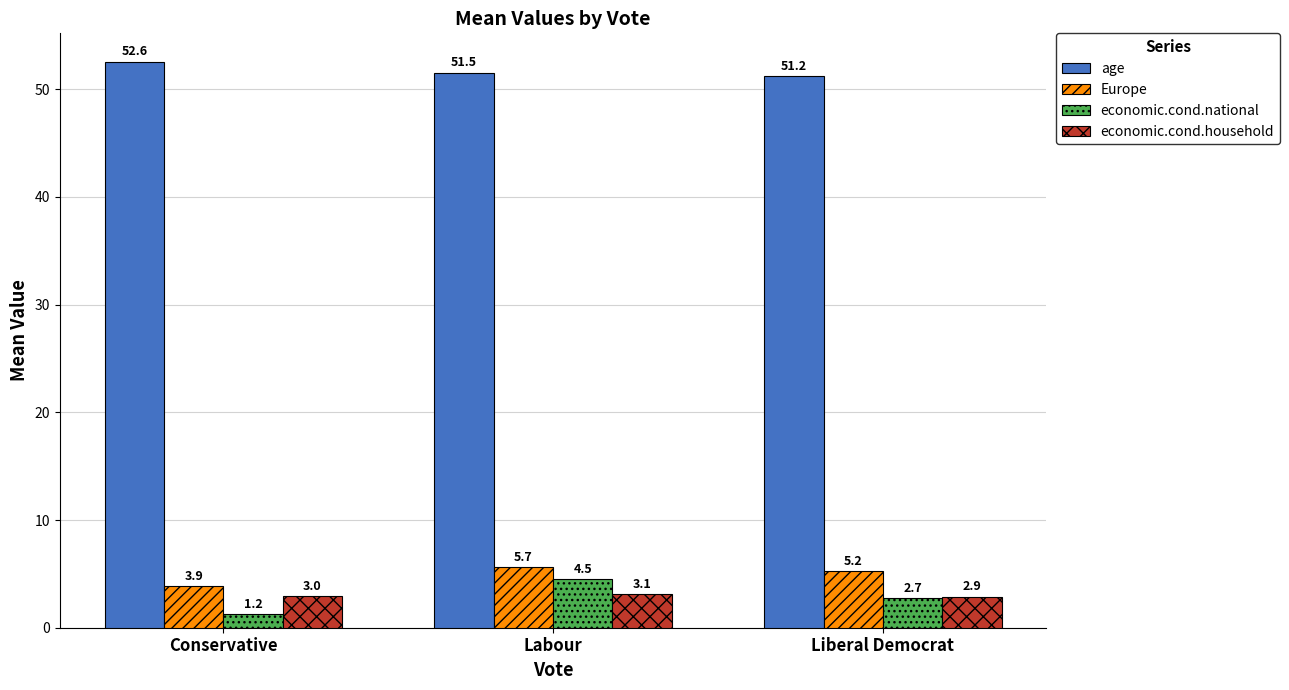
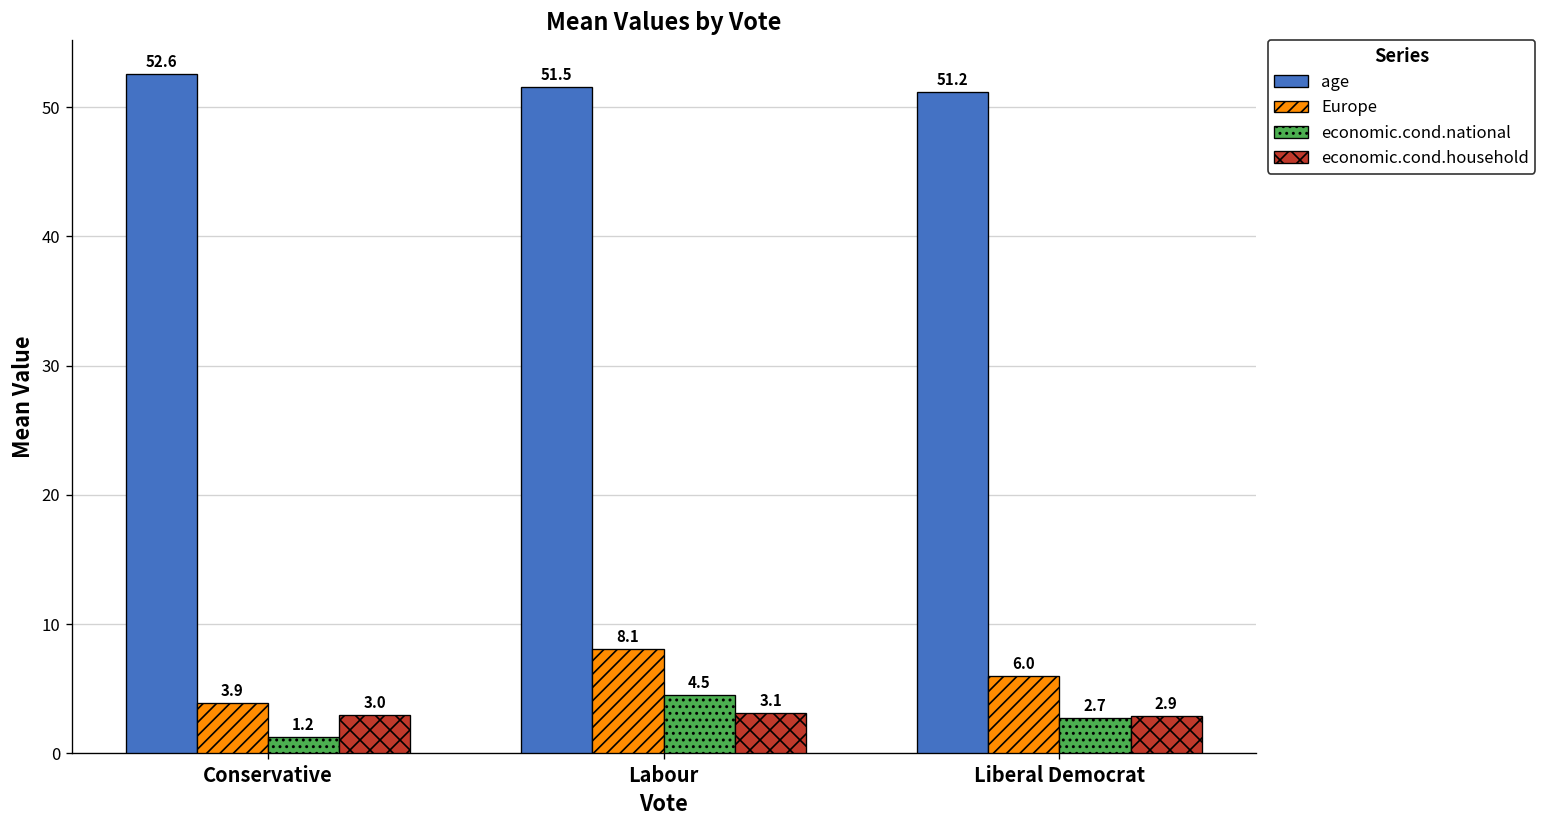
Europe, Labour: 5.7 -> 8.1
Europe, Liberal Democrat: 5.2 -> 6.0
